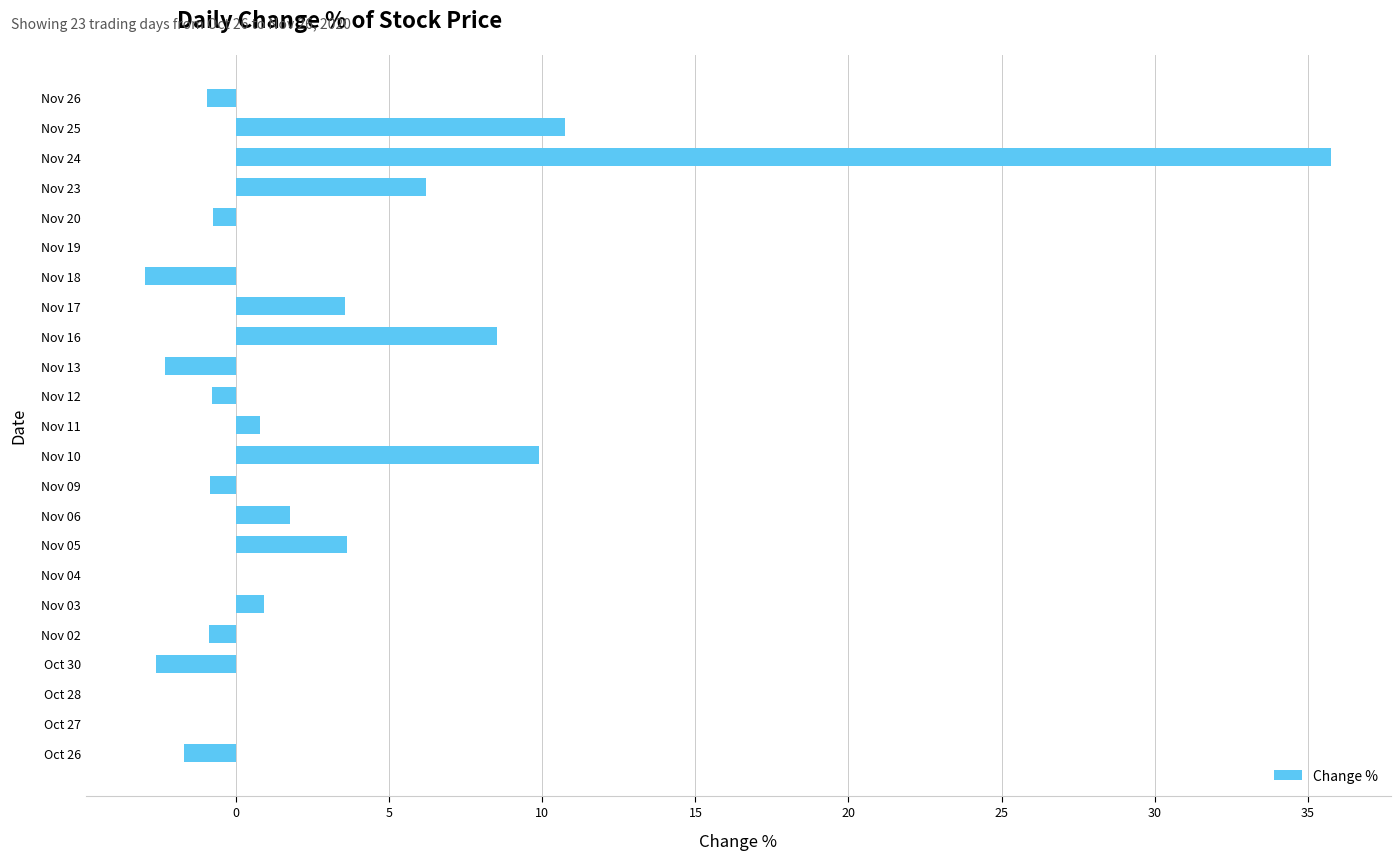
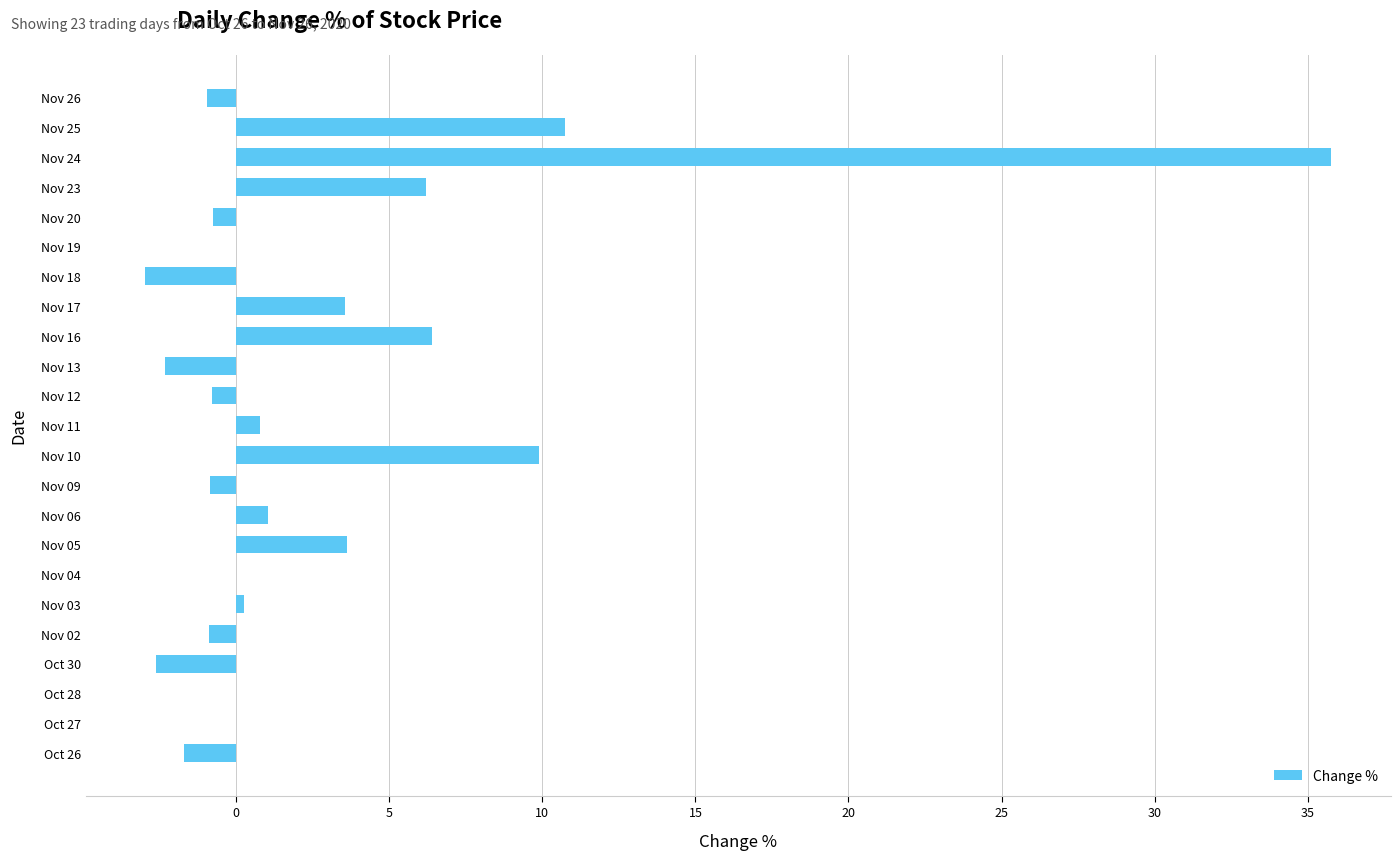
Nov 16: 8.5 -> 6.4
Nov 06: 1.7 -> 1.0
Nov 03: 0.9 -> 0.3
